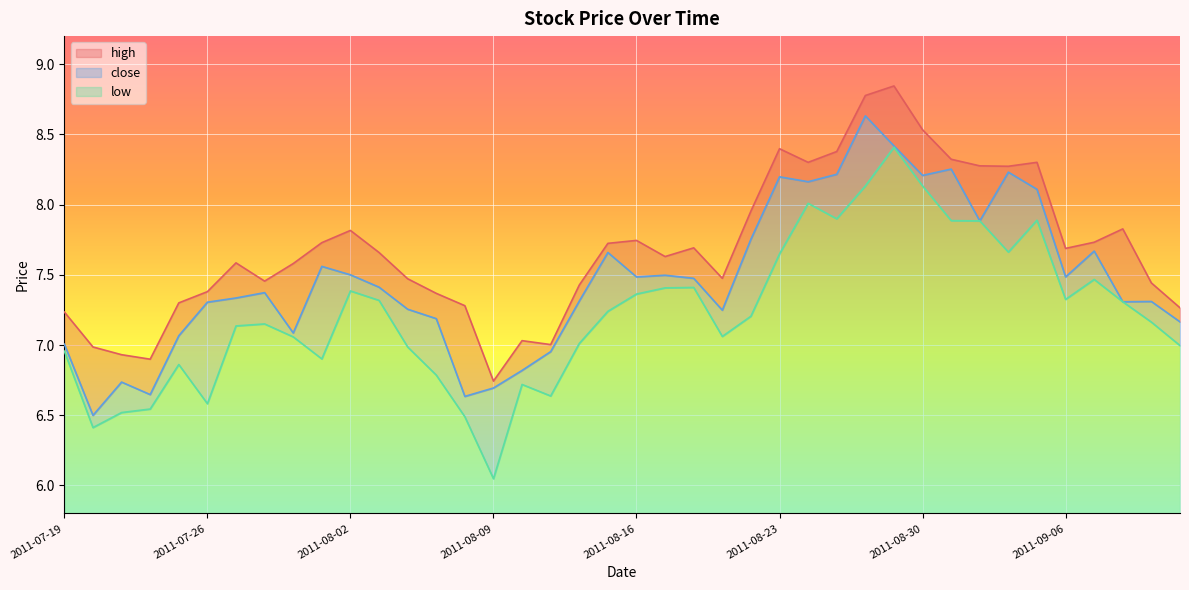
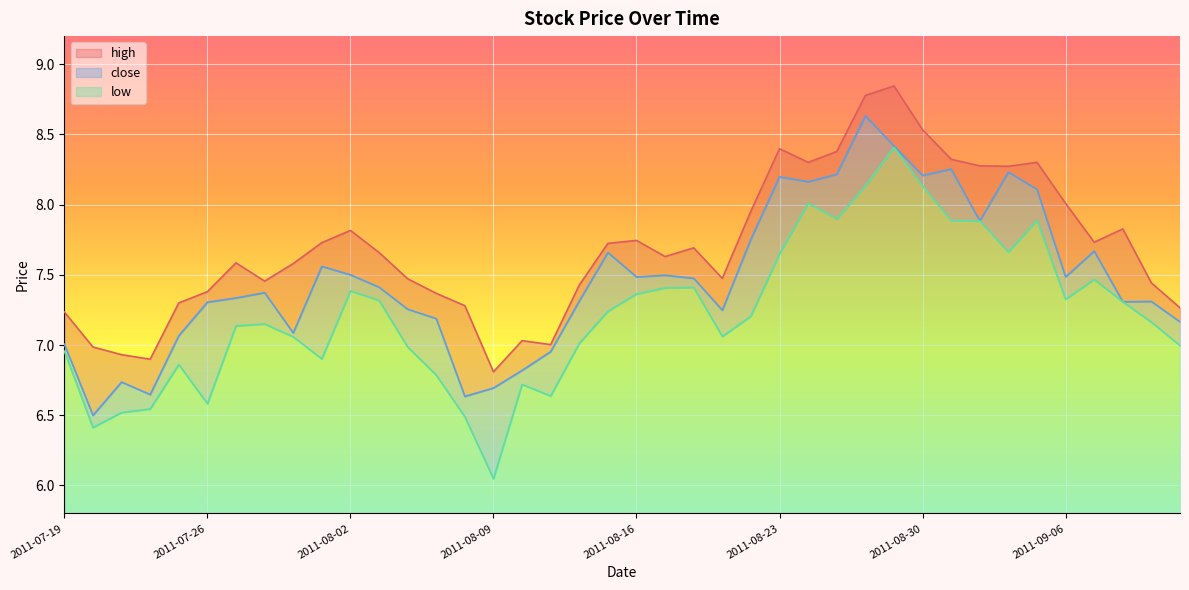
high, 2011-08-09: 6.74 -> 6.81
high, 2011-09-06: 7.69 -> 8.01
